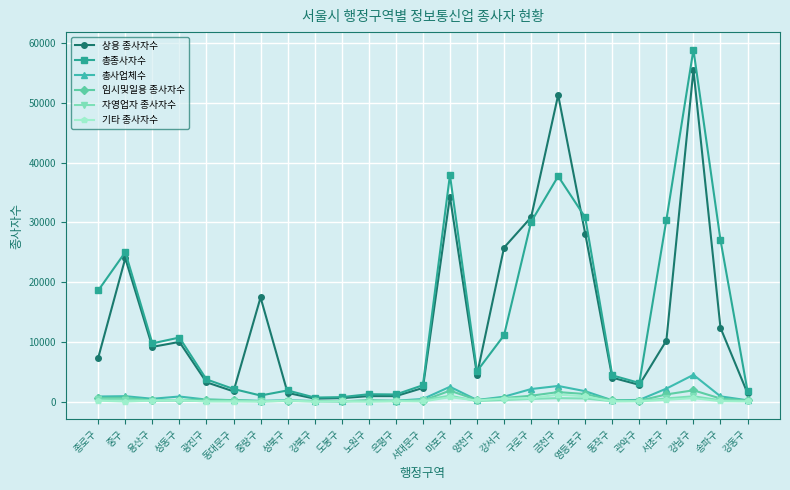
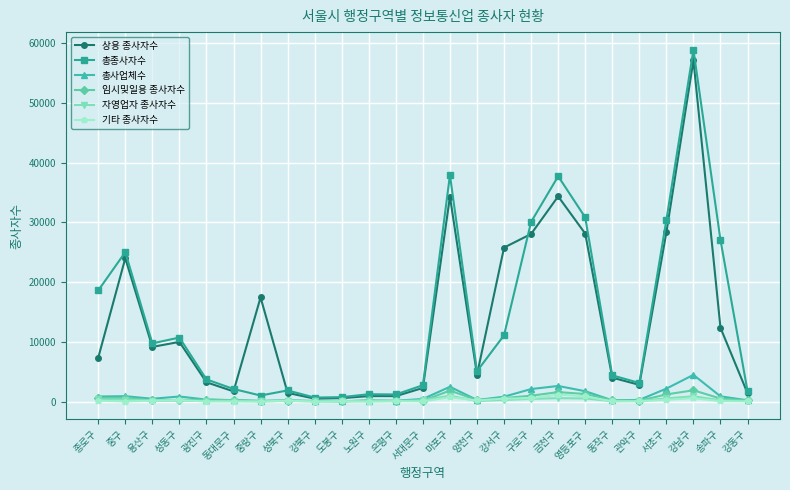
상용 종사자수, 구로구: 31000 -> 28000
상용 종사자수, 금천구: 51000 -> 34000
상용 종사자수, 서초구: 10000 -> 28000
상용 종사자수, 강남구: 55000 -> 57000
